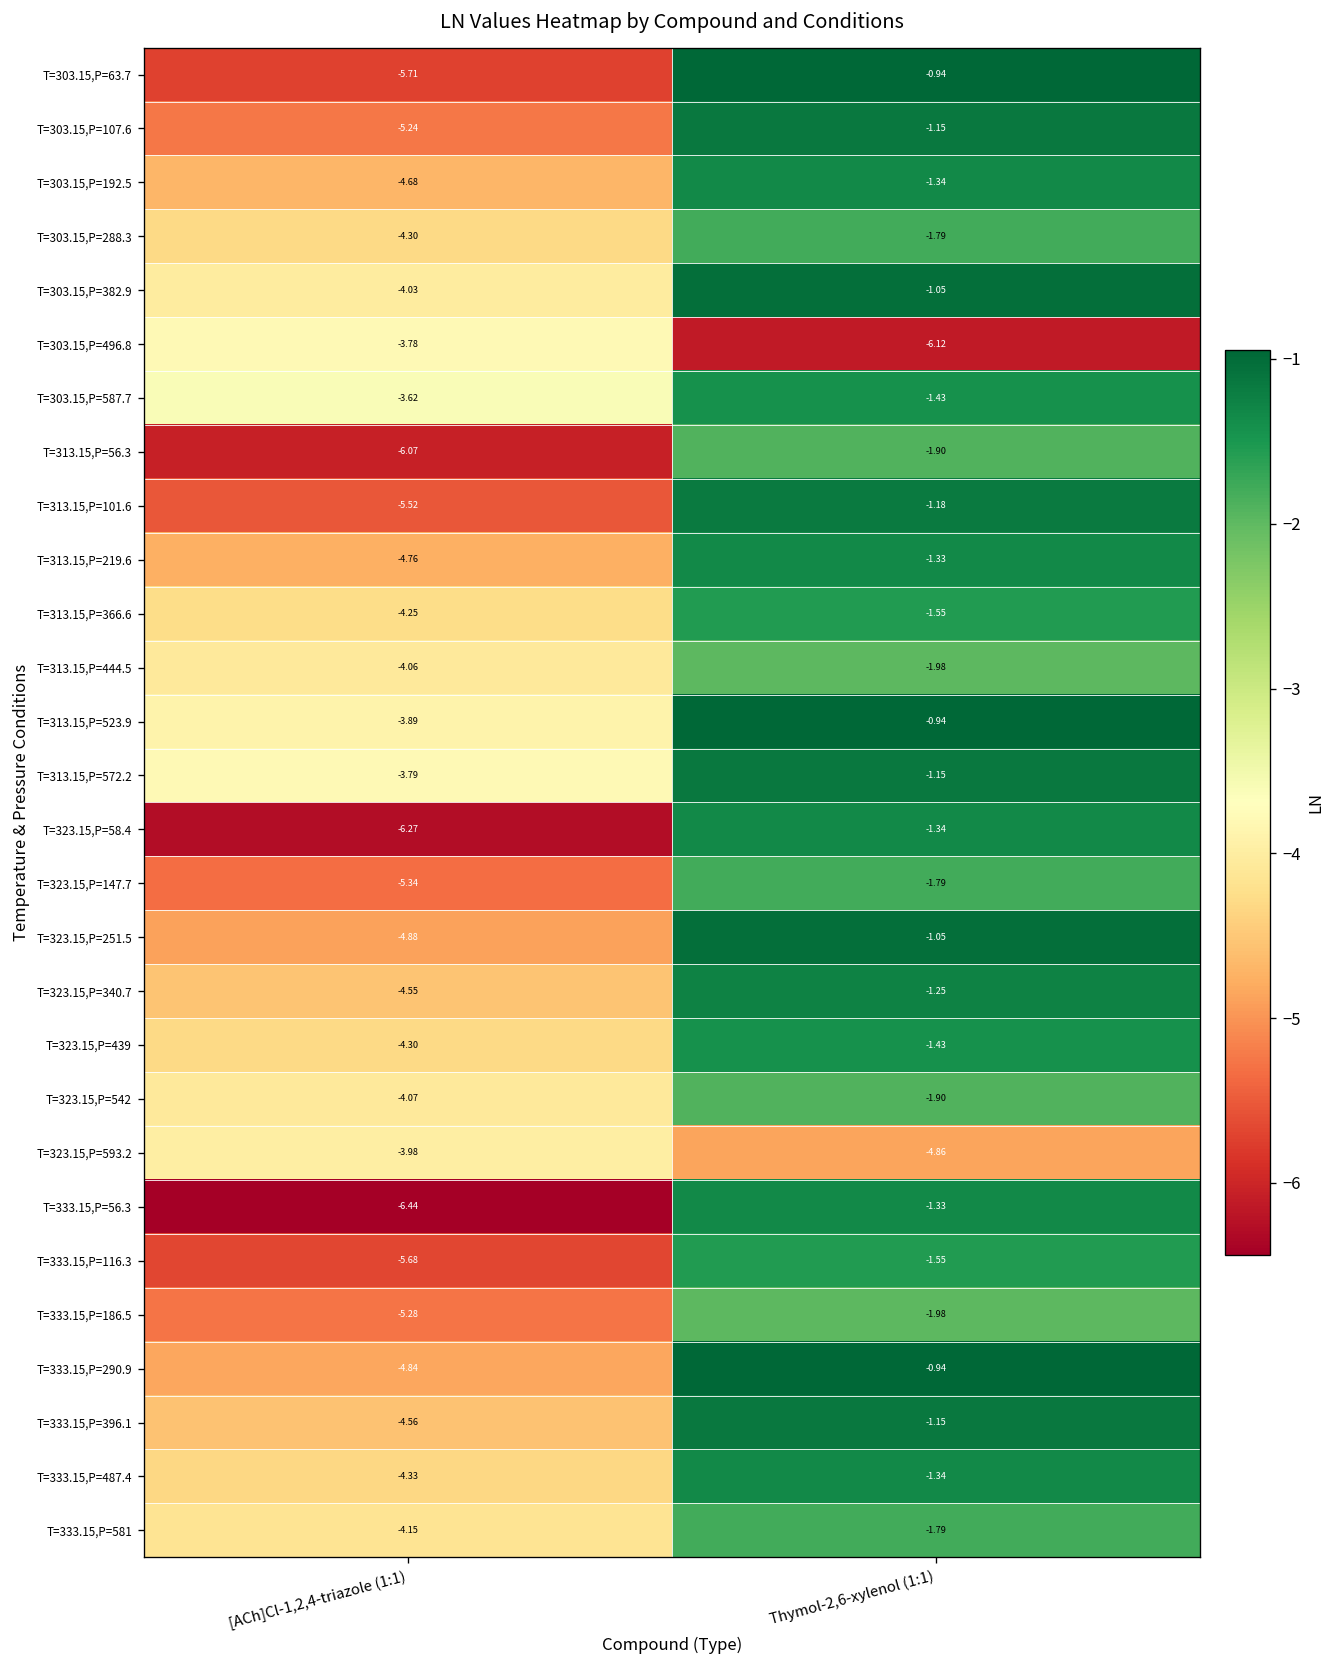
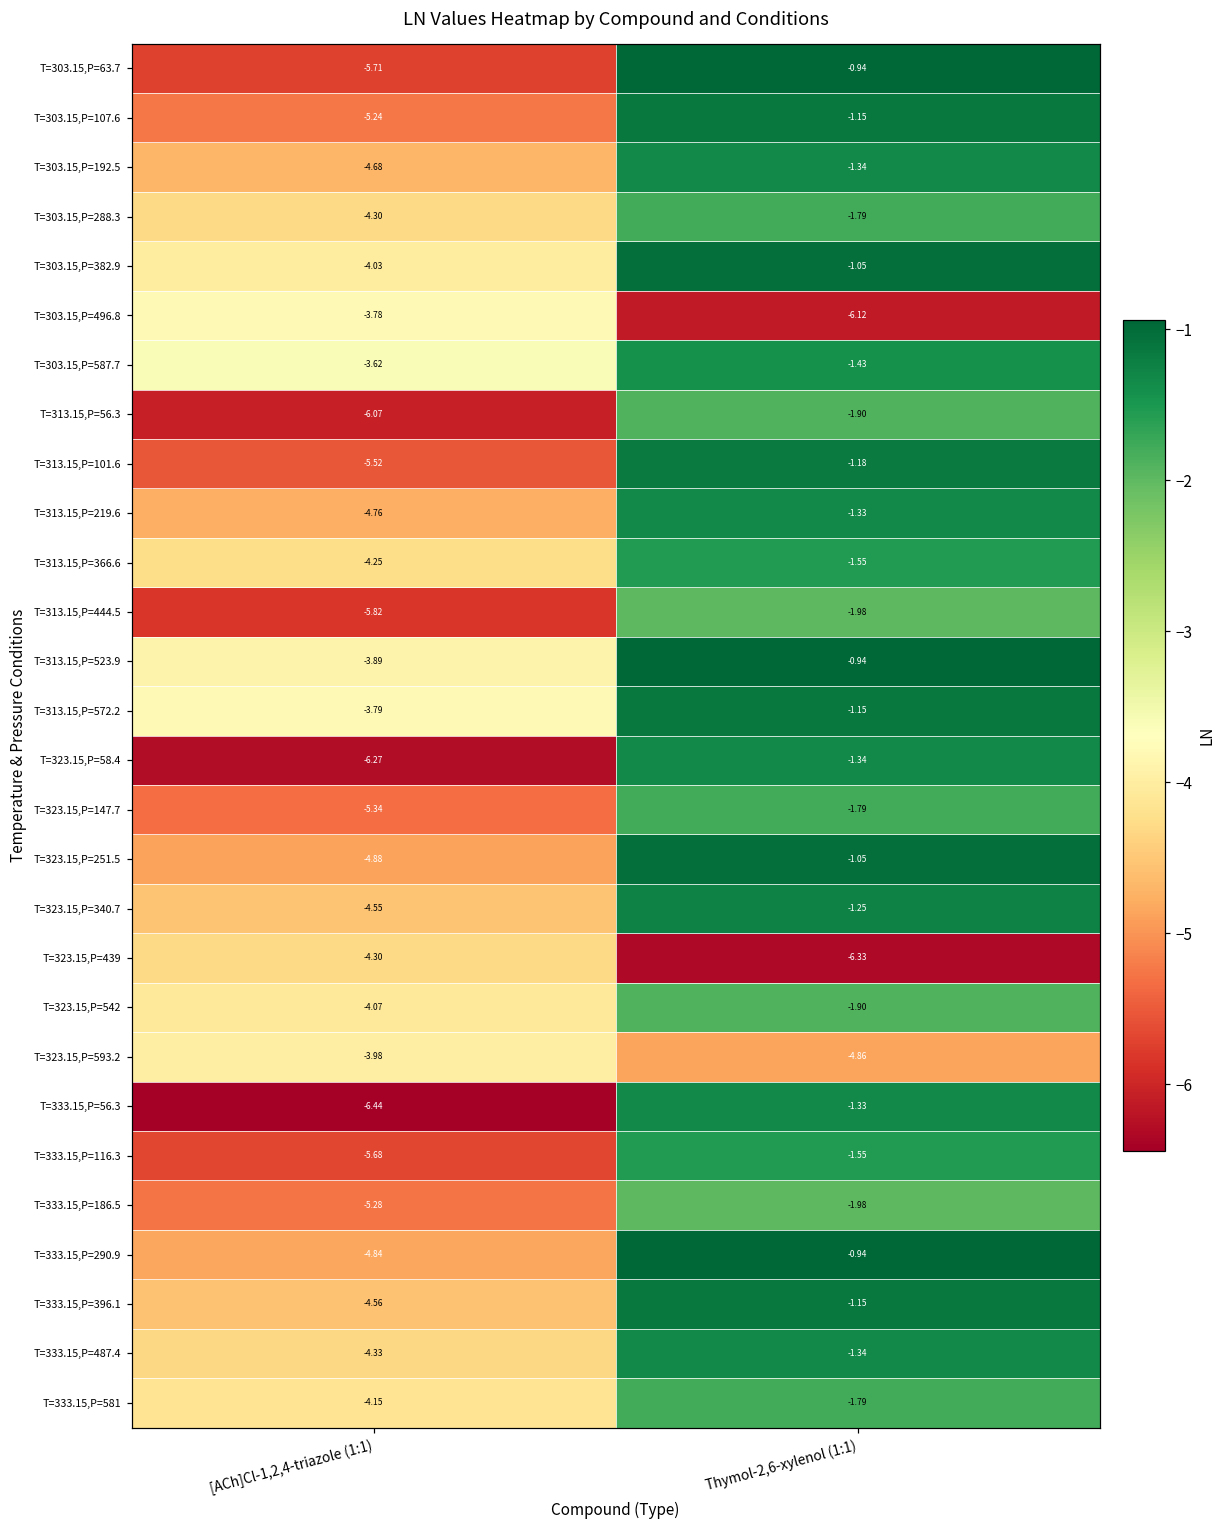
T=313.15,P=444.5, [ACh]Cl-1,2,4-triazole (1:1): -4.06 -> -5.82
T=323.15,P=439, Thymol-2,6-xylenol (1:1): -1.43 -> -6.33
